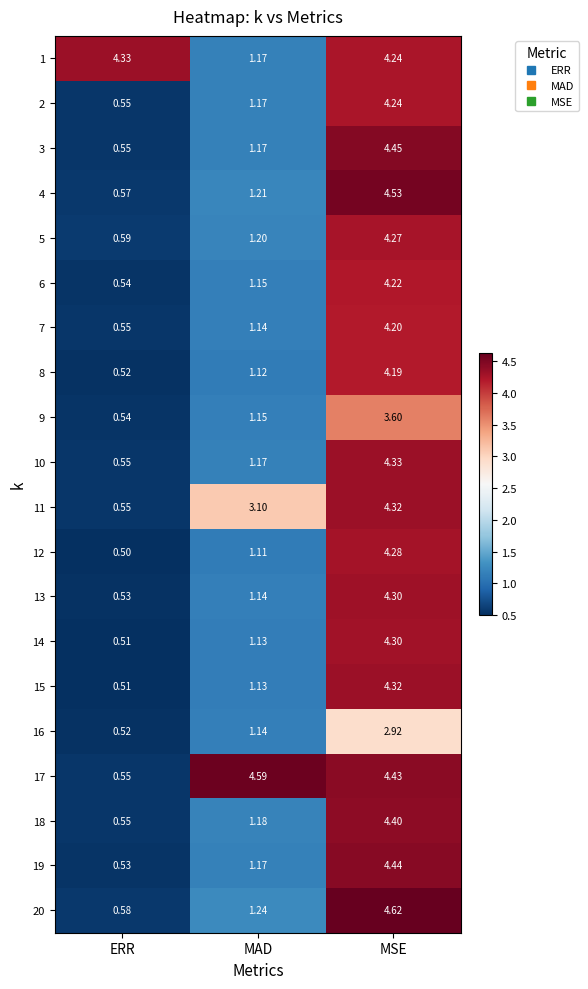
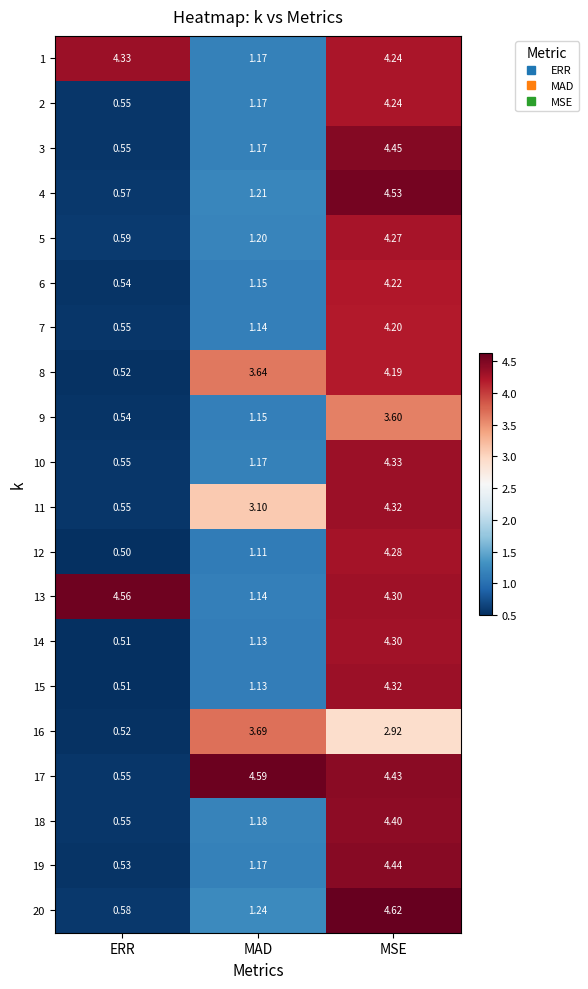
8, MAD: 1.12 -> 3.64
13, ERR: 0.53 -> 4.56
16, MAD: 1.14 -> 3.69
